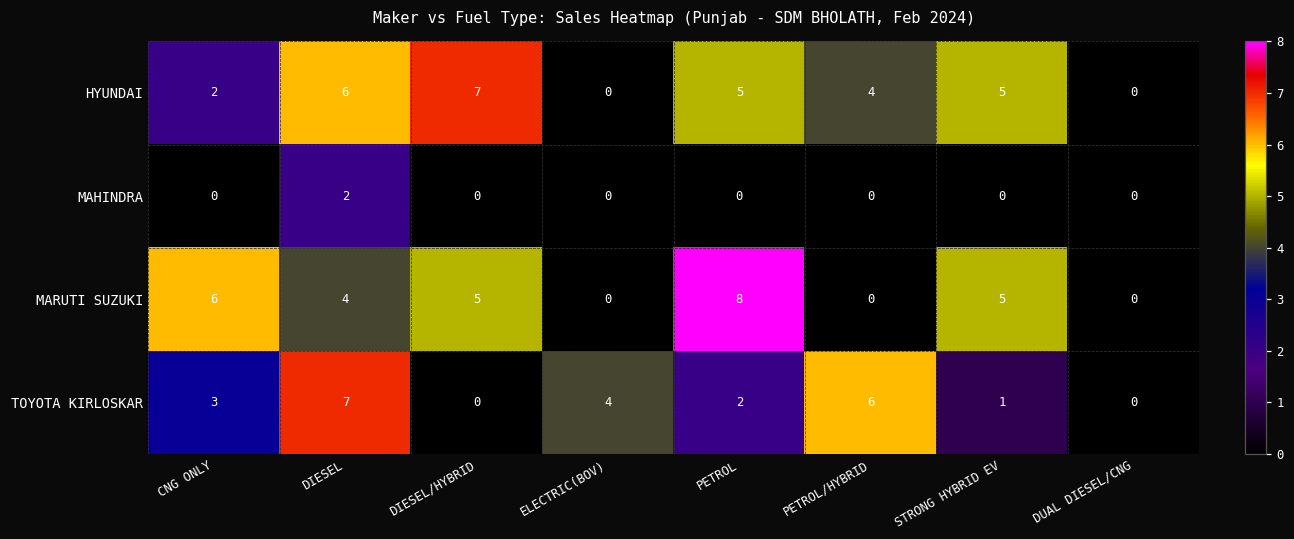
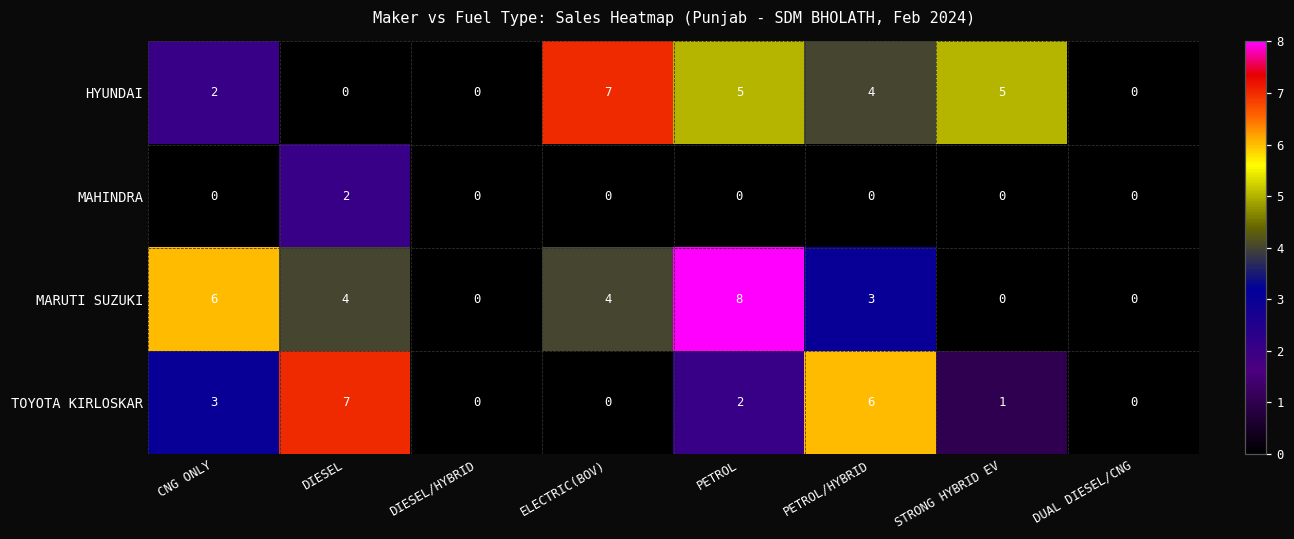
HYUNDAI, DIESEL: 6 -> 0
HYUNDAI, DIESEL/HYBRID: 7 -> 0
HYUNDAI, ELECTRIC(BOV): 0 -> 7
MARUTI SUZUKI, DIESEL/HYBRID: 5 -> 0
MARUTI SUZUKI, ELECTRIC(BOV): 0 -> 4
MARUTI SUZUKI, PETROL/HYBRID: 0 -> 3
MARUTI SUZUKI, STRONG HYBRID EV: 5 -> 0
TOYOTA KIRLOSKAR, ELECTRIC(BOV): 4 -> 0
